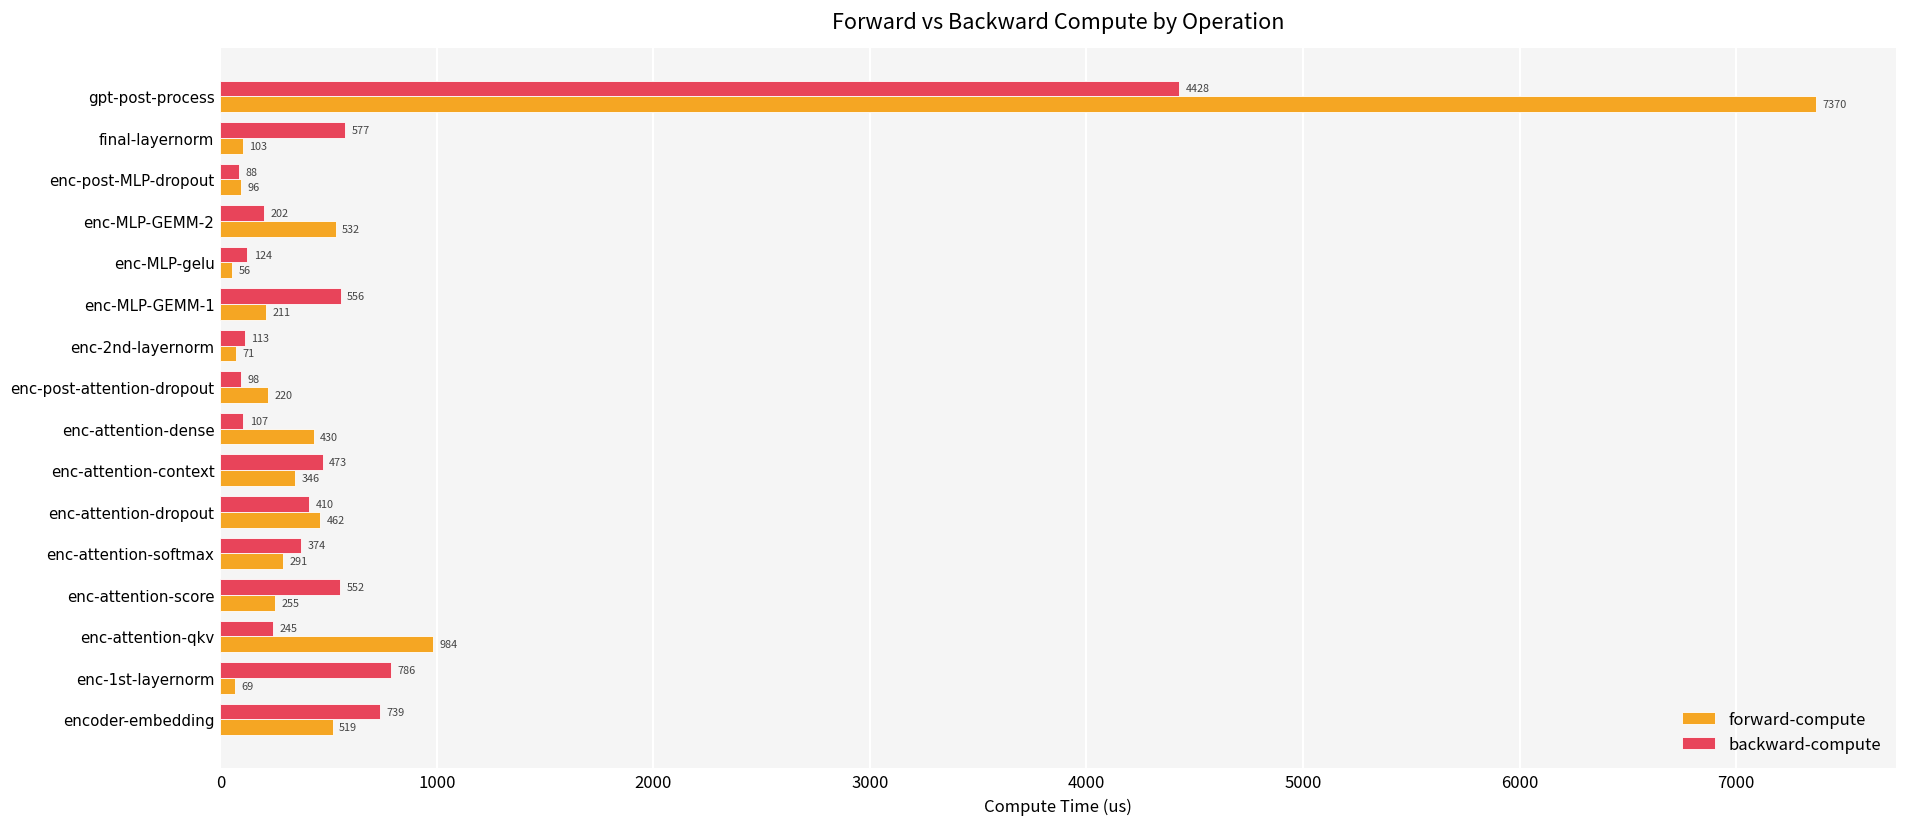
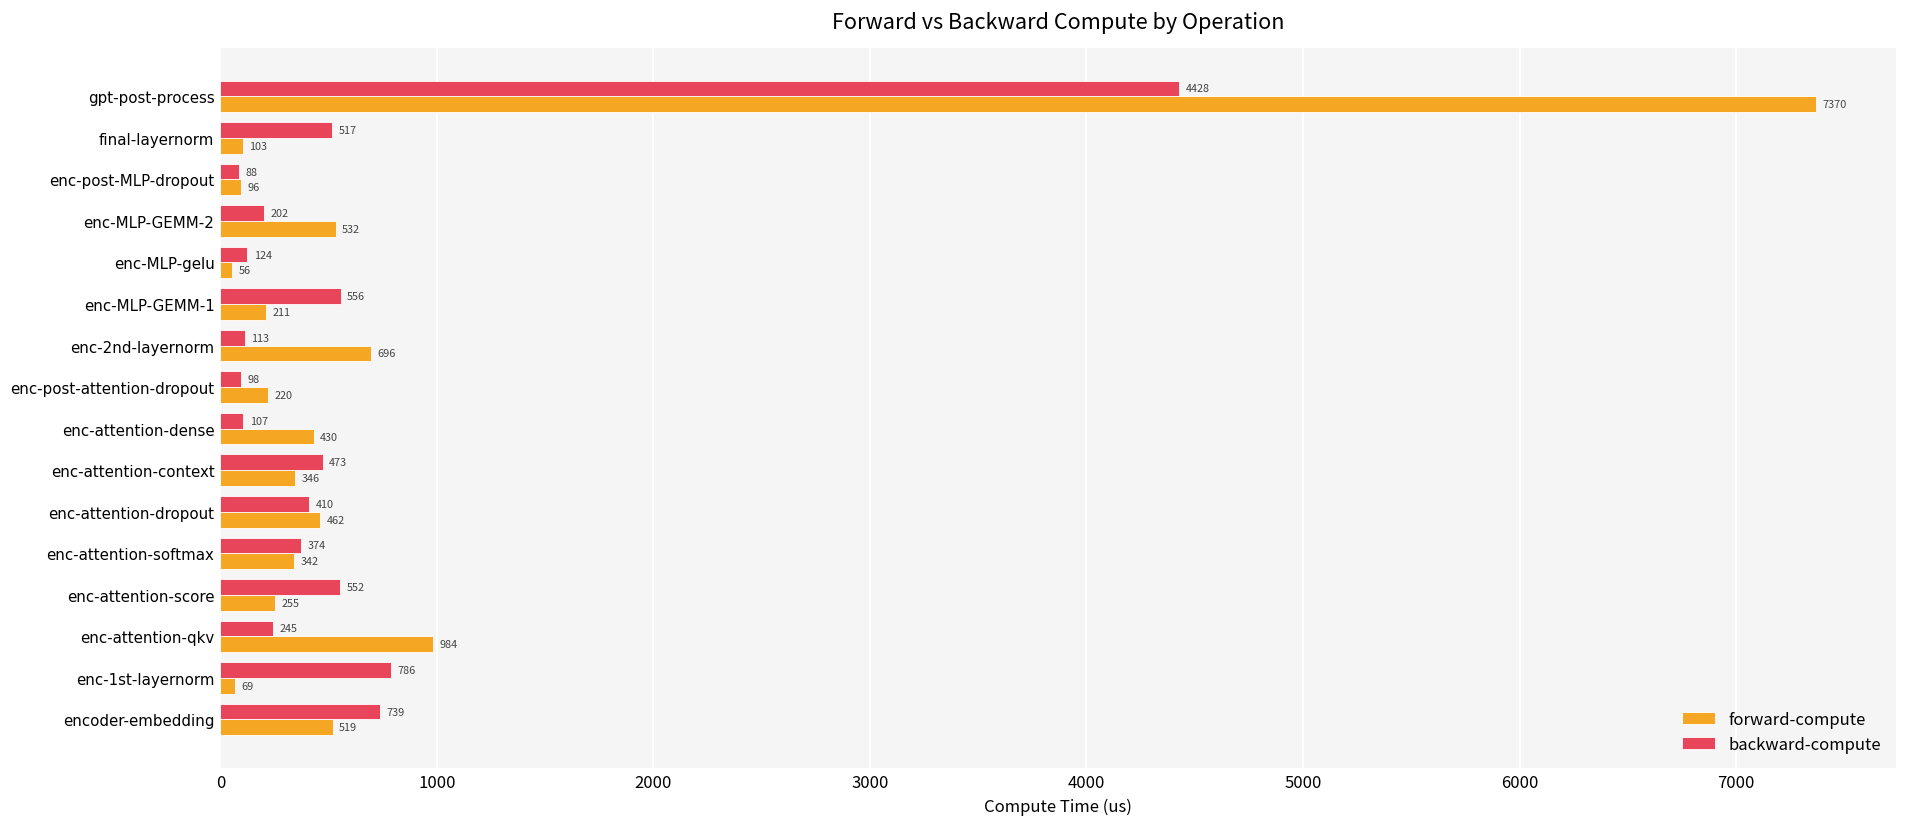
backward-compute, final-layernorm: 577 -> 517
forward-compute, enc-2nd-layernorm: 71 -> 696
forward-compute, enc-attention-softmax: 291 -> 342
